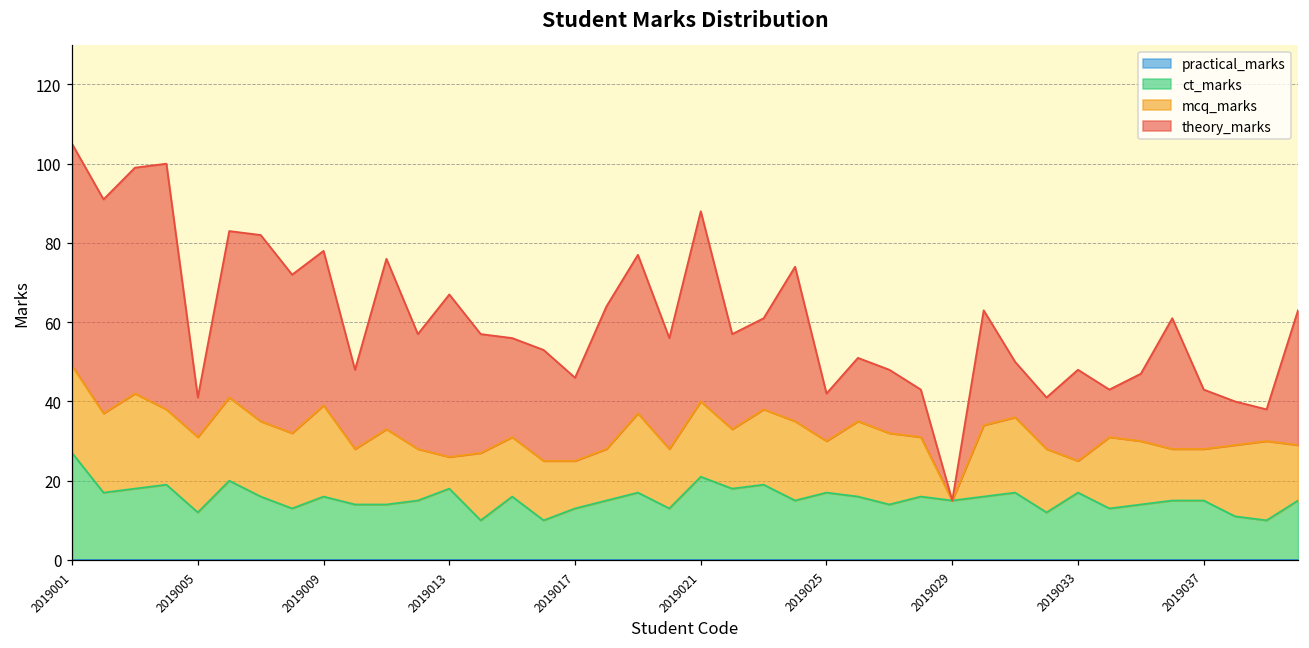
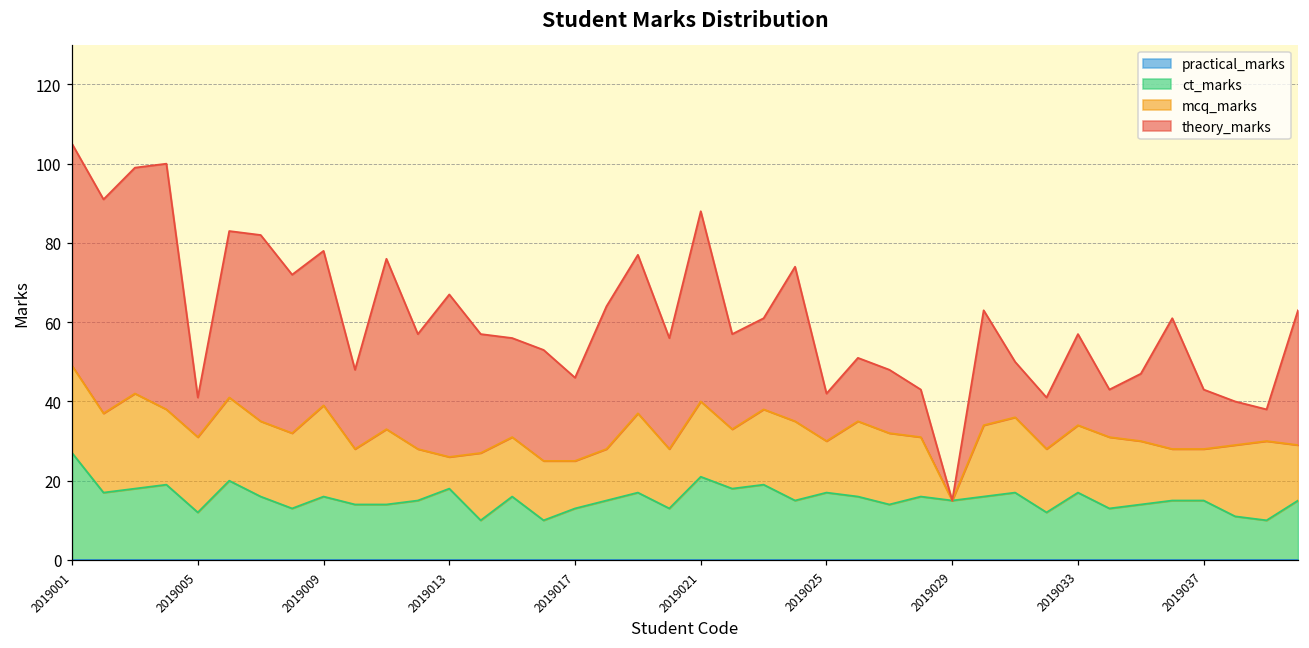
mcq_marks, 2019033: 8 -> 17
